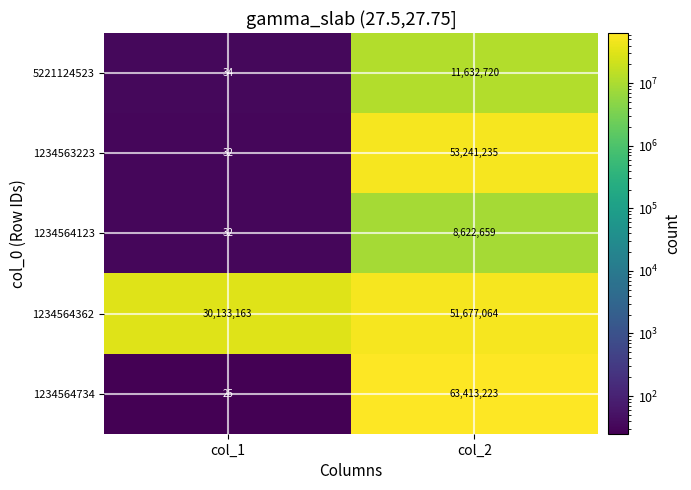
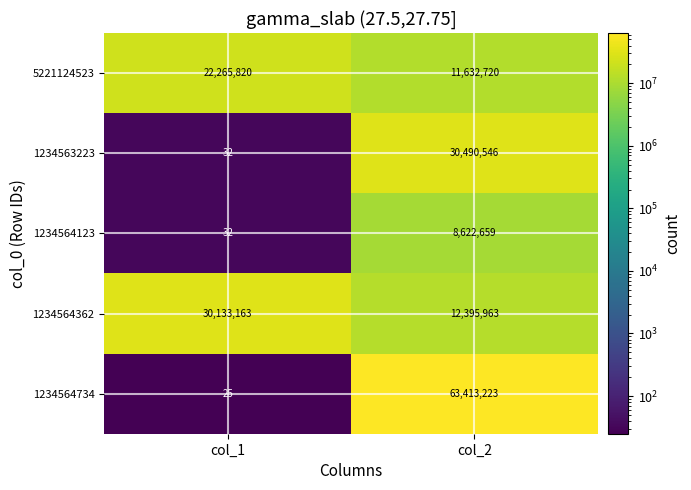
5221124523, col_1: 34 -> 22,265,820
1234563223, col_2: 53,241,235 -> 30,490,546
1234564362, col_2: 51,677,064 -> 12,395,963
